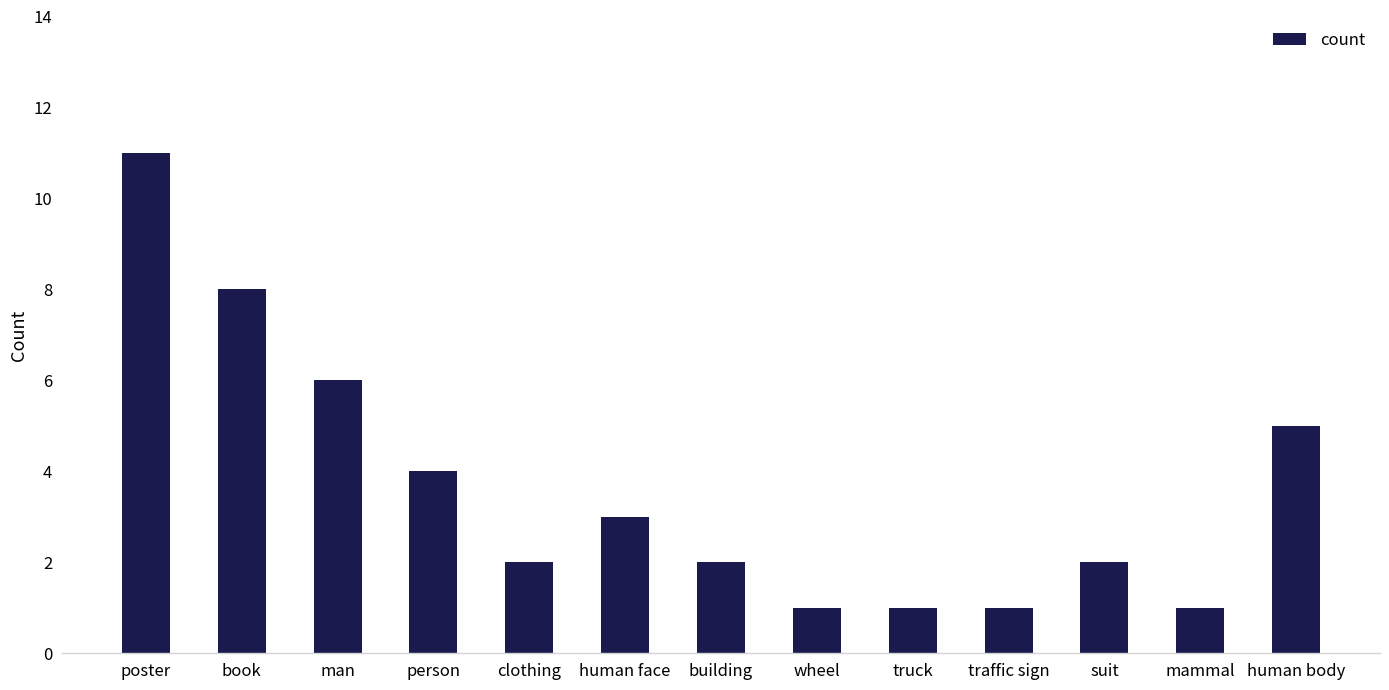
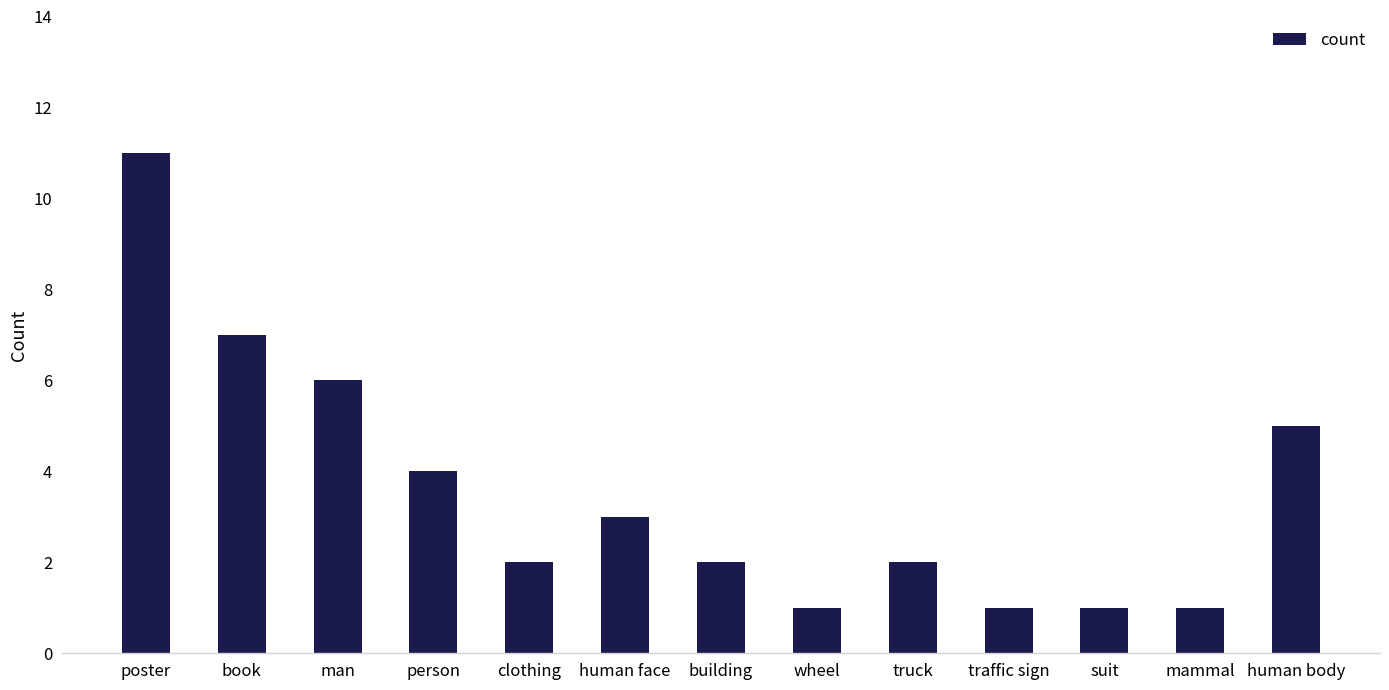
book: 8 -> 7
truck: 1 -> 2
suit: 2 -> 1
